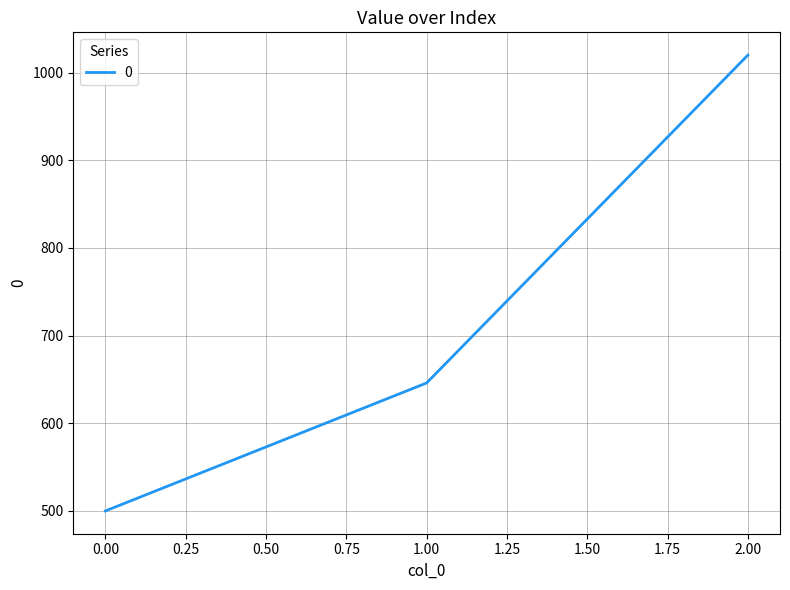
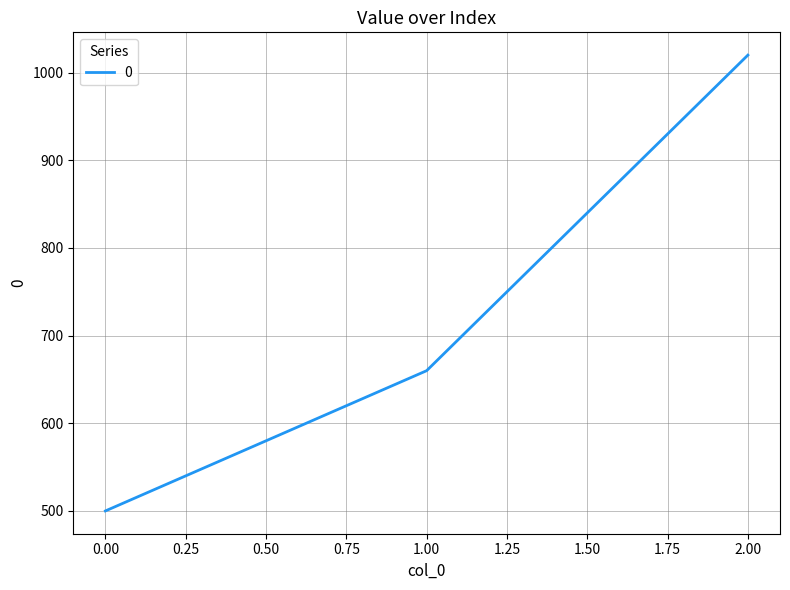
1.00: 650 -> 660
